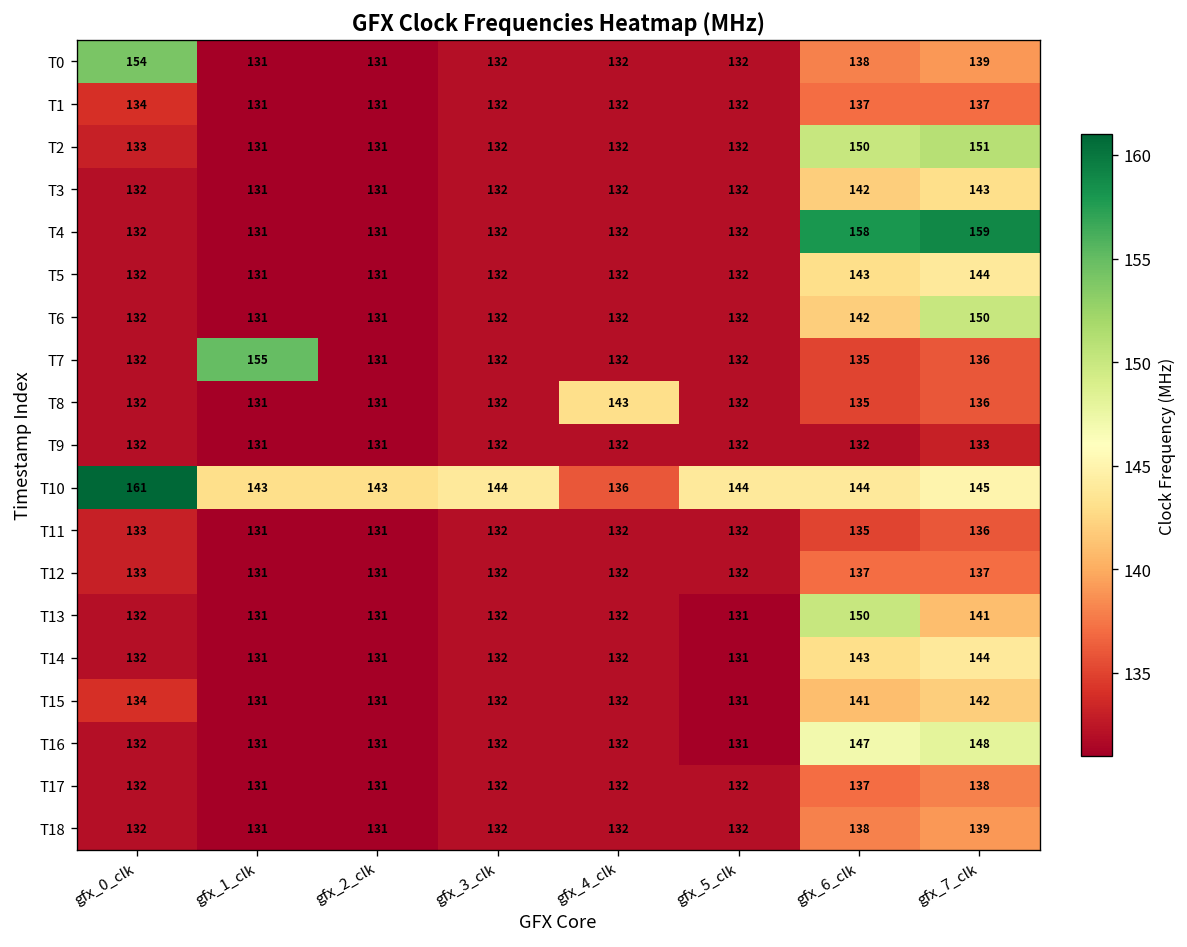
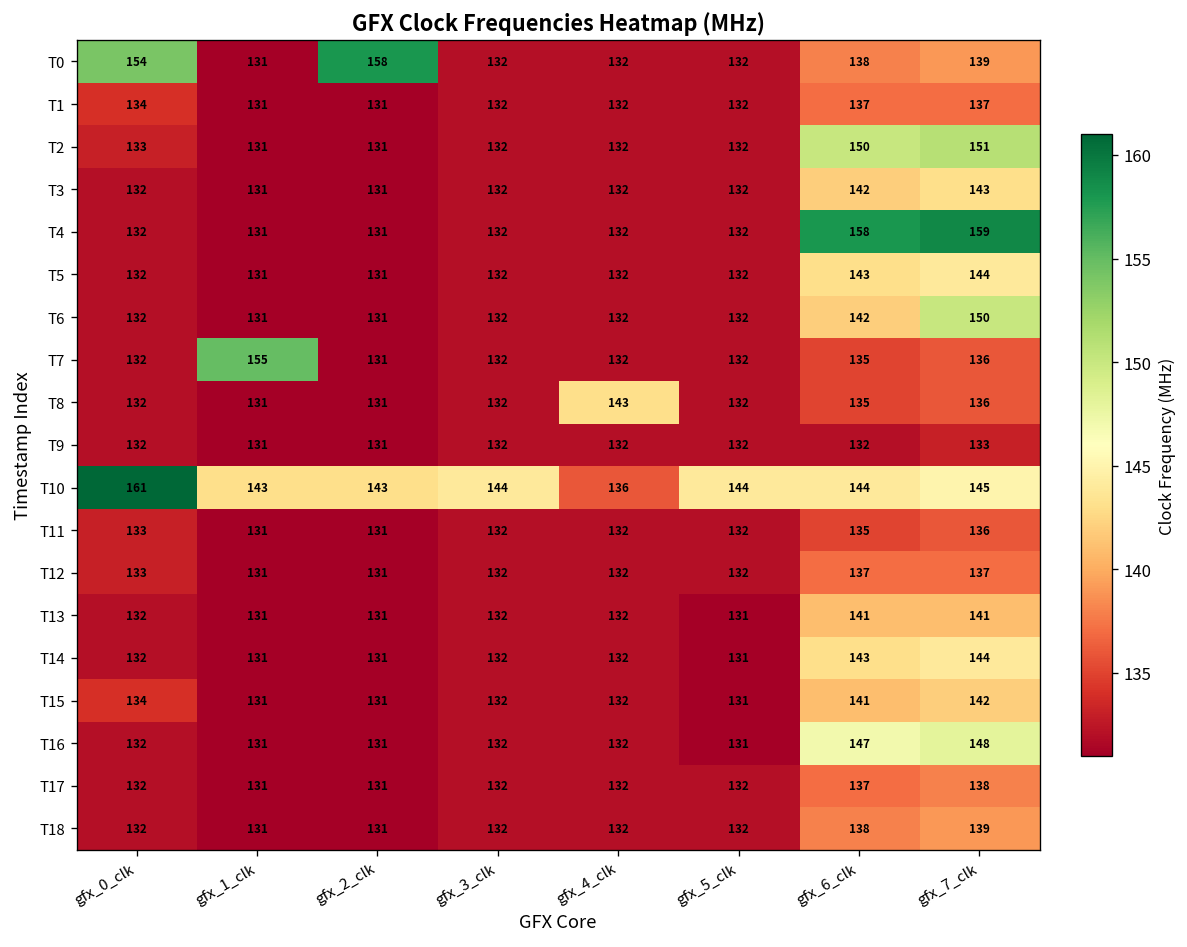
T0, gfx_2_clk: 131 -> 158
T13, gfx_6_clk: 150 -> 141
